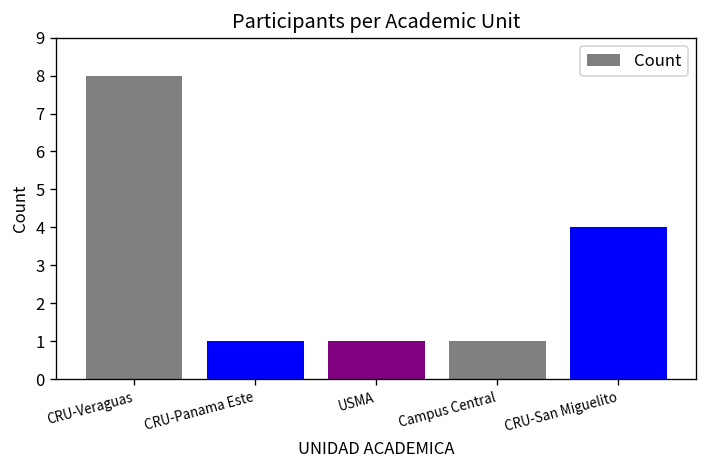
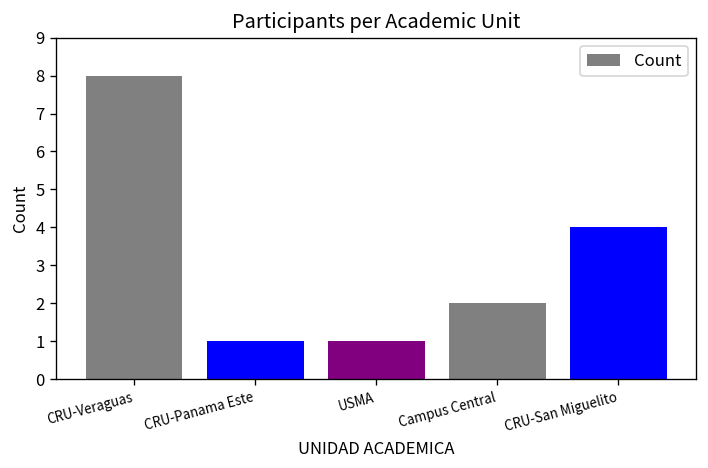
Campus Central: 1 -> 2
